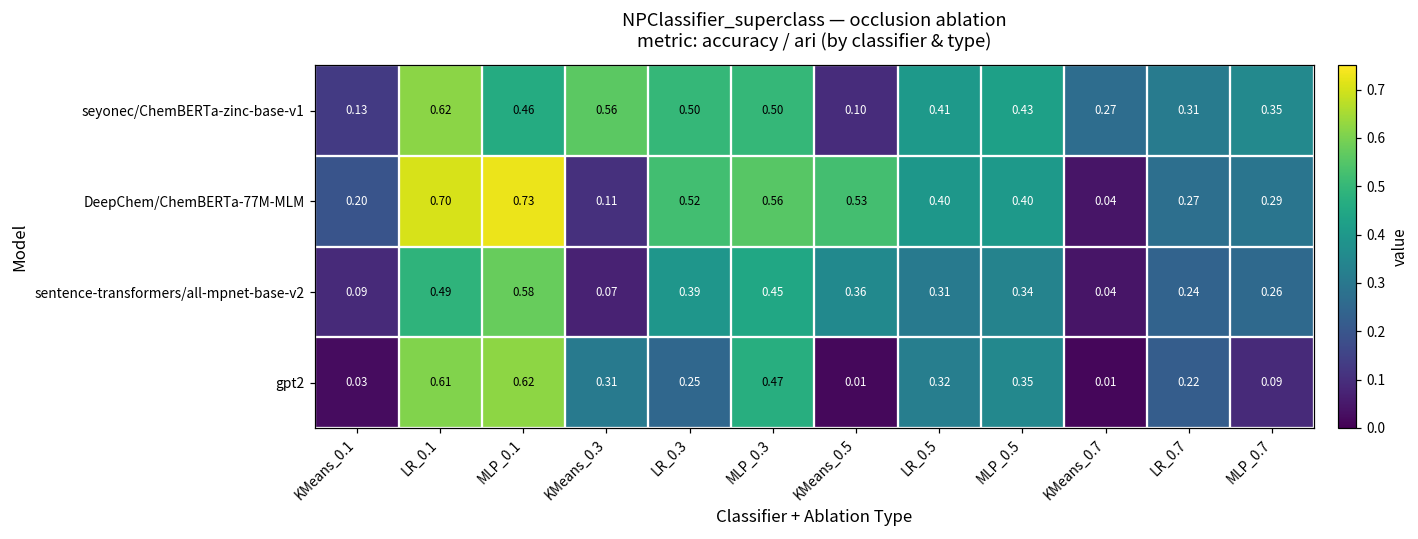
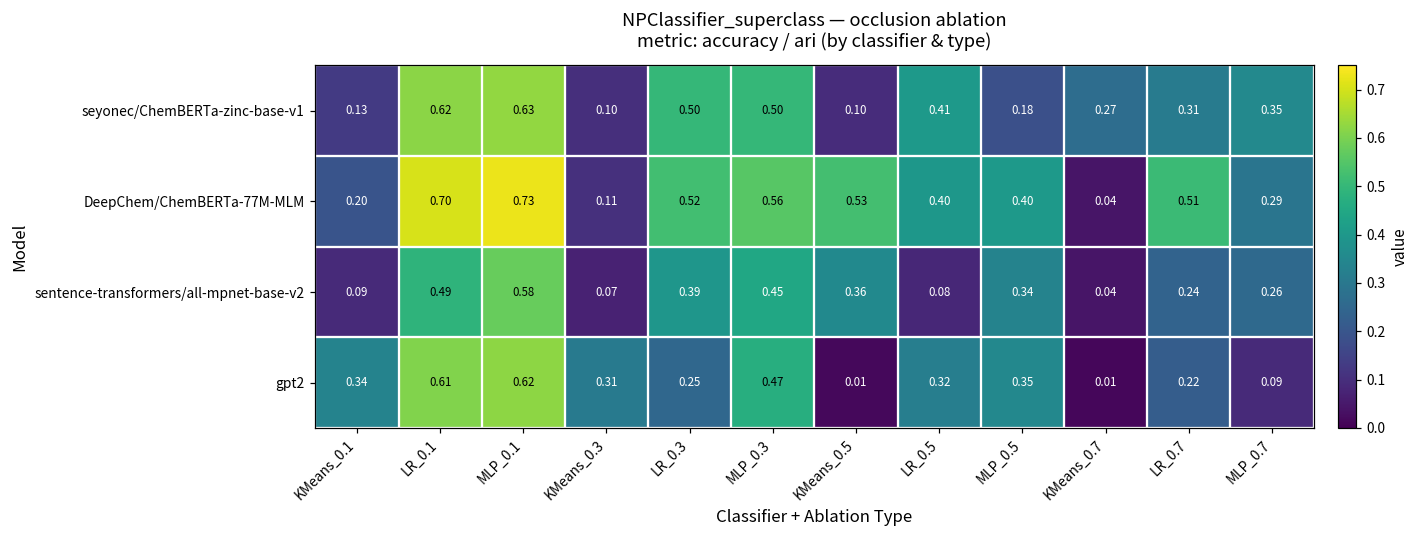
seyonec/ChemBERTa-zinc-base-v1, MLP_0.1: 0.46 -> 0.63
seyonec/ChemBERTa-zinc-base-v1, KMeans_0.3: 0.56 -> 0.10
seyonec/ChemBERTa-zinc-base-v1, MLP_0.5: 0.43 -> 0.18
DeepChem/ChemBERTa-77M-MLM, LR_0.7: 0.27 -> 0.51
sentence-transformers/all-mpnet-base-v2, LR_0.5: 0.31 -> 0.08
gpt2, KMeans_0.1: 0.03 -> 0.34
